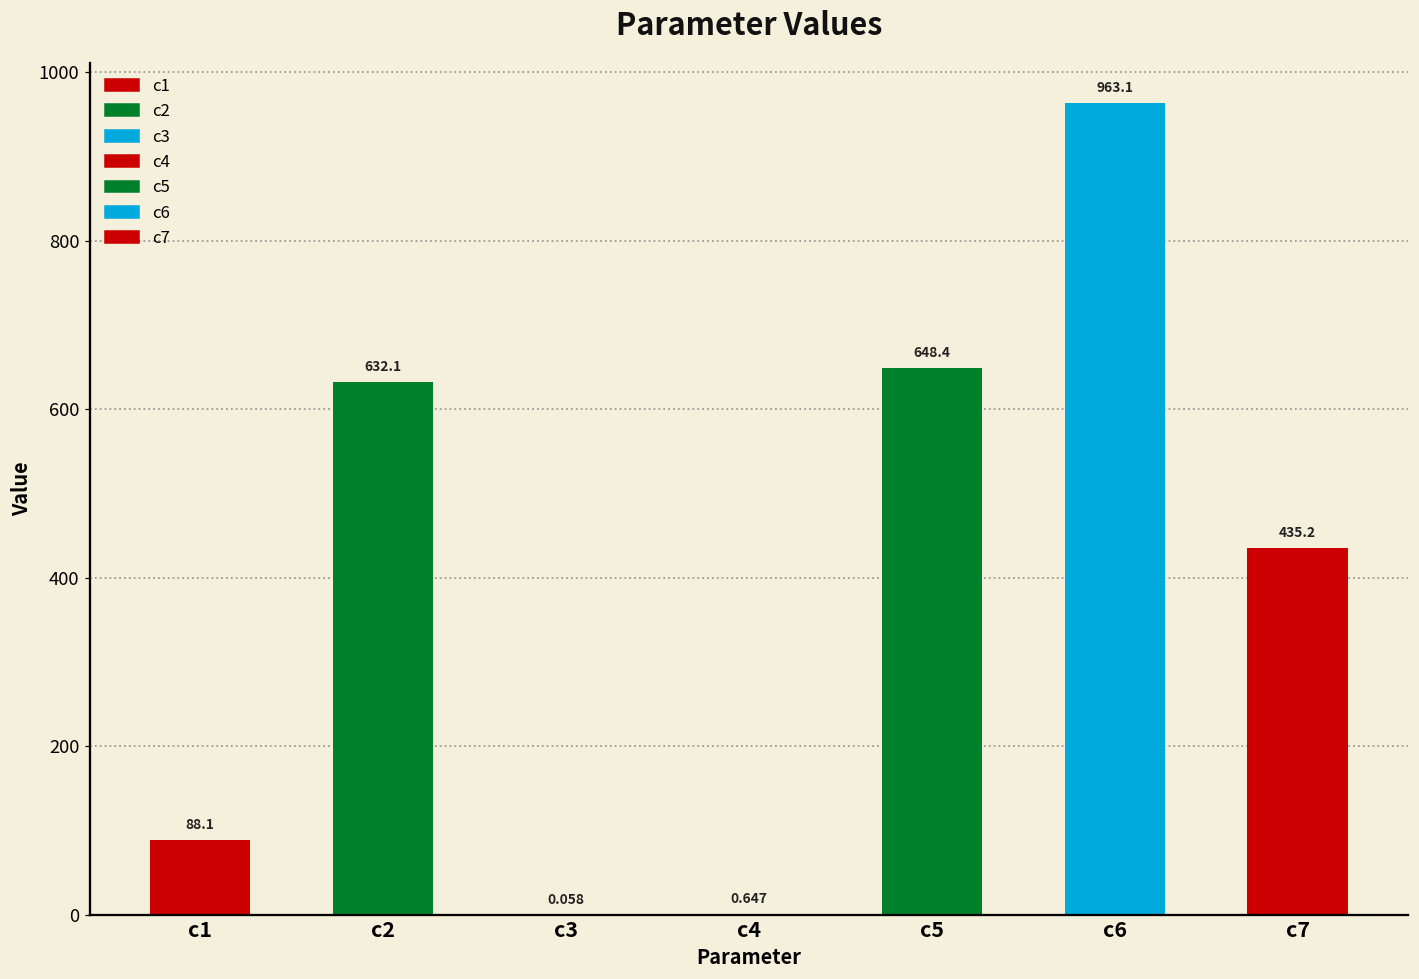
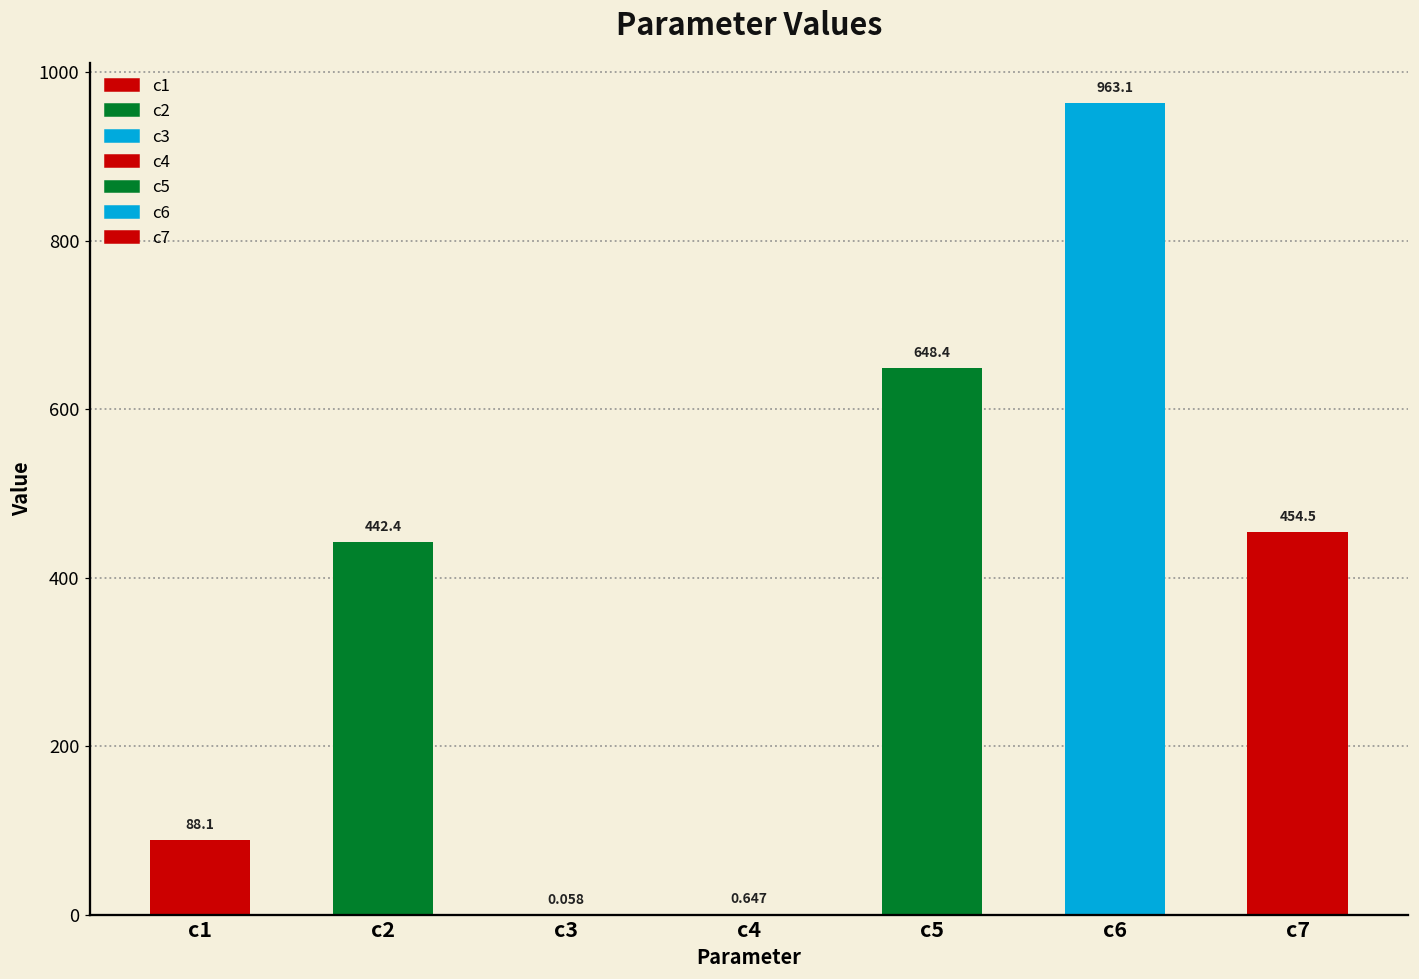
c2: 632.1 -> 442.4
c7: 435.2 -> 454.5
